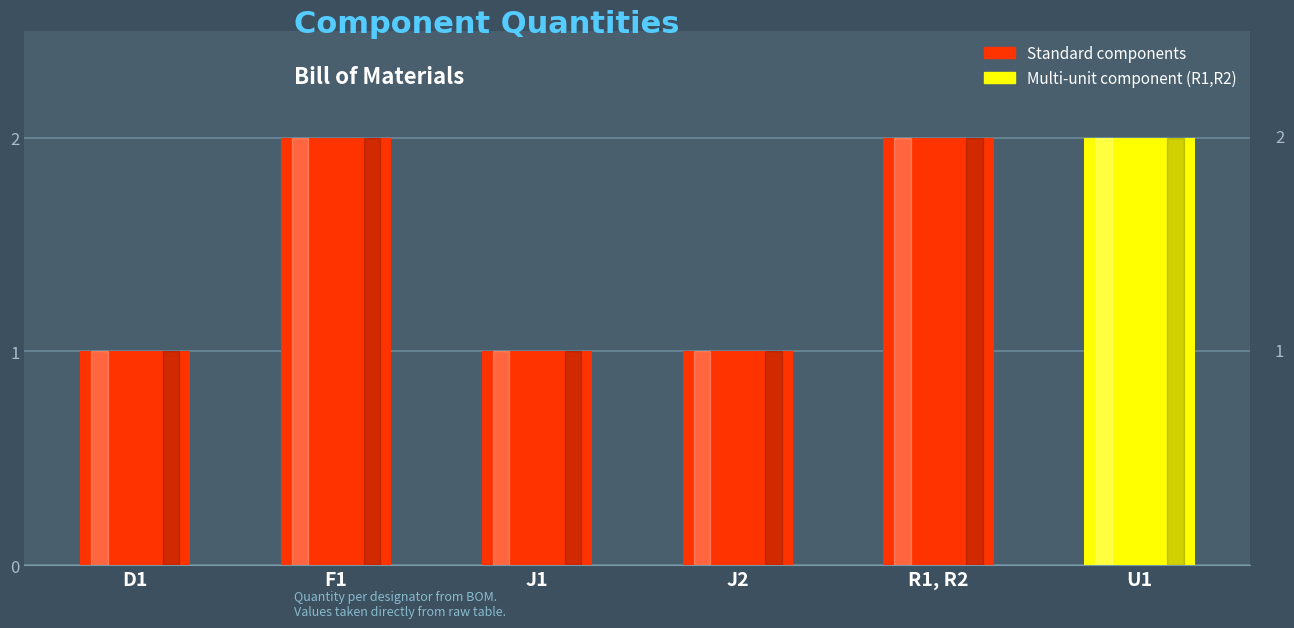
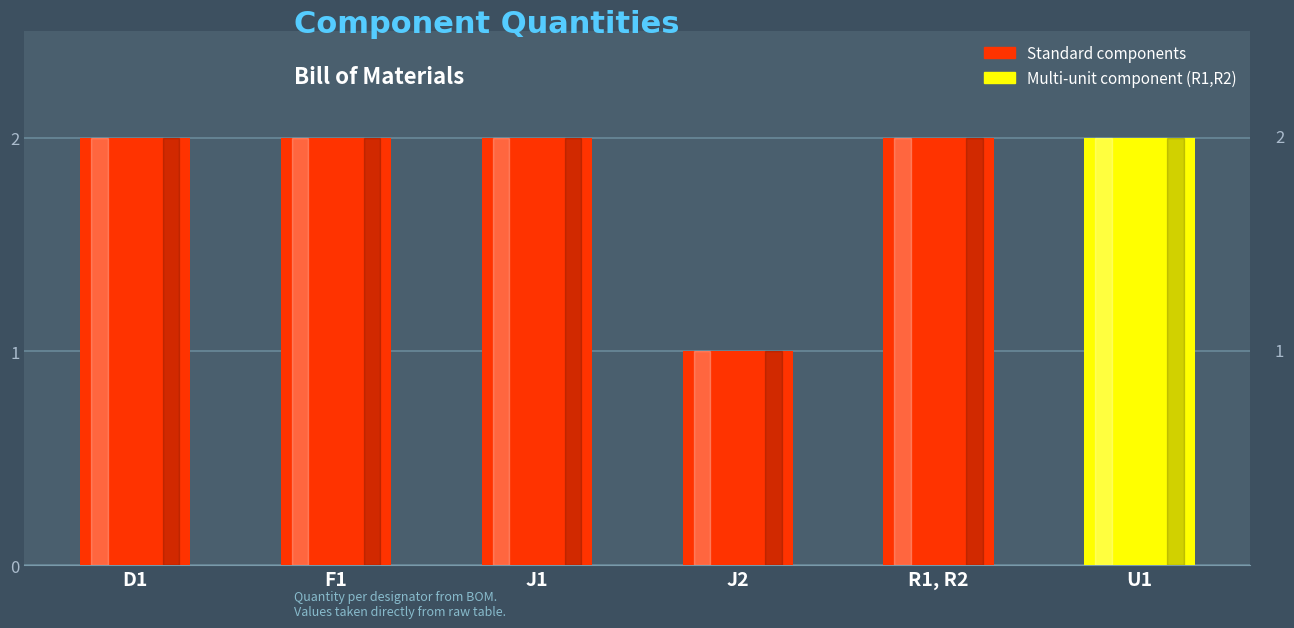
D1: 1 -> 2
J1: 1 -> 2
